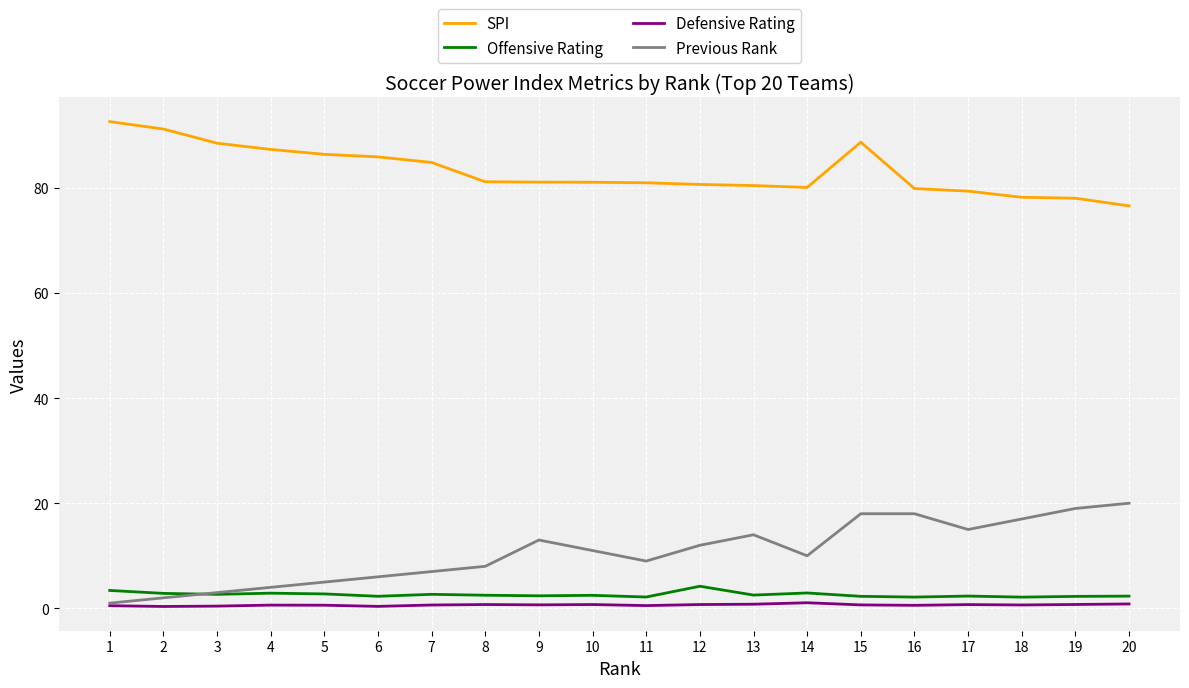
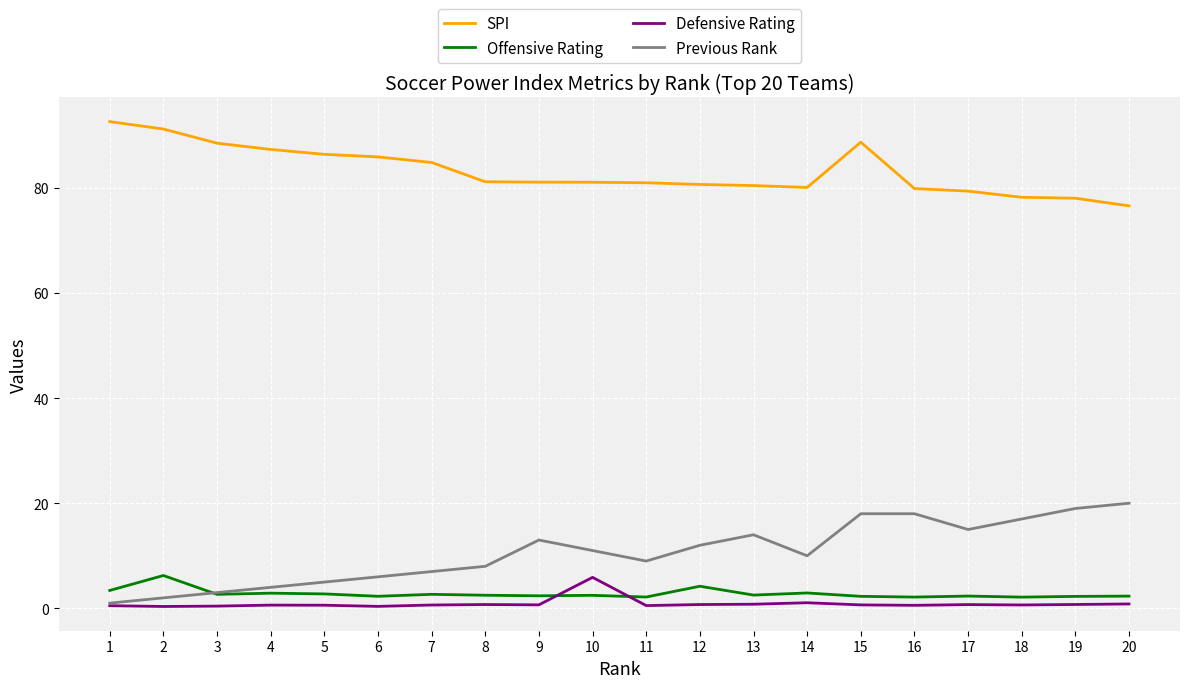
Offensive Rating, 2: 3 -> 6
Defensive Rating, 10: 1 -> 6
